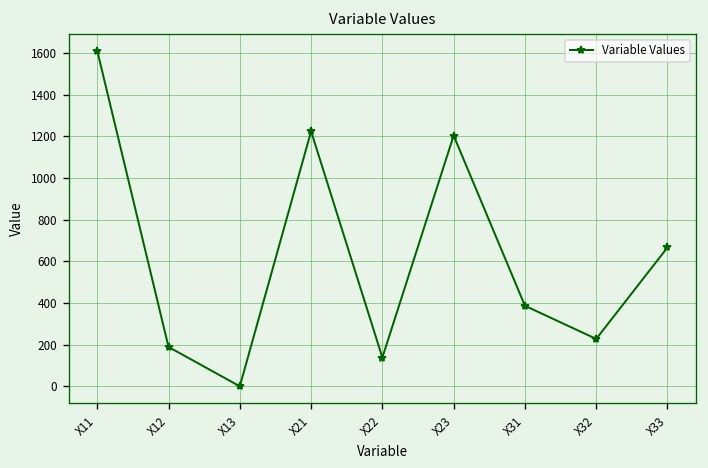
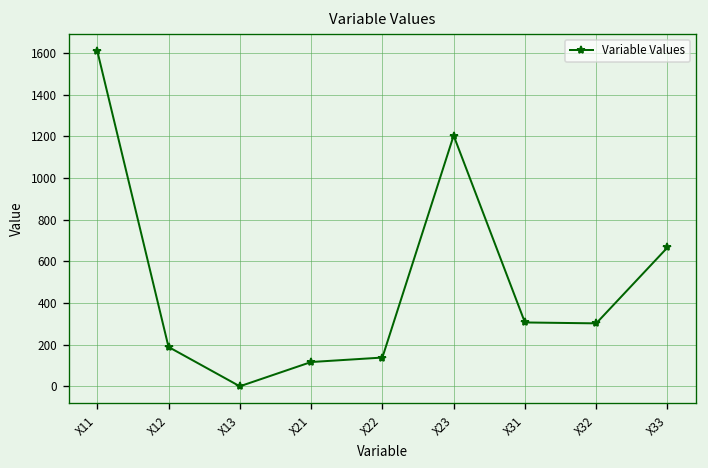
X21: 1220 -> 120
X31: 390 -> 310
X32: 230 -> 300
